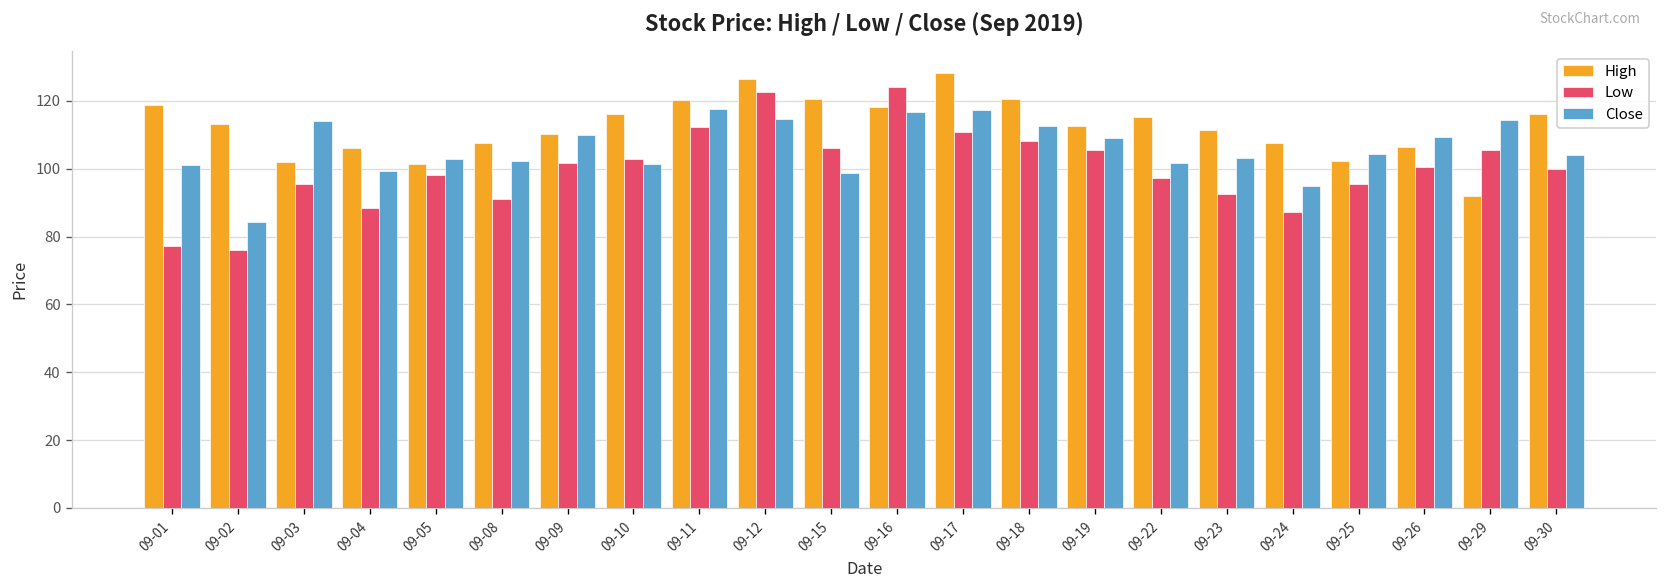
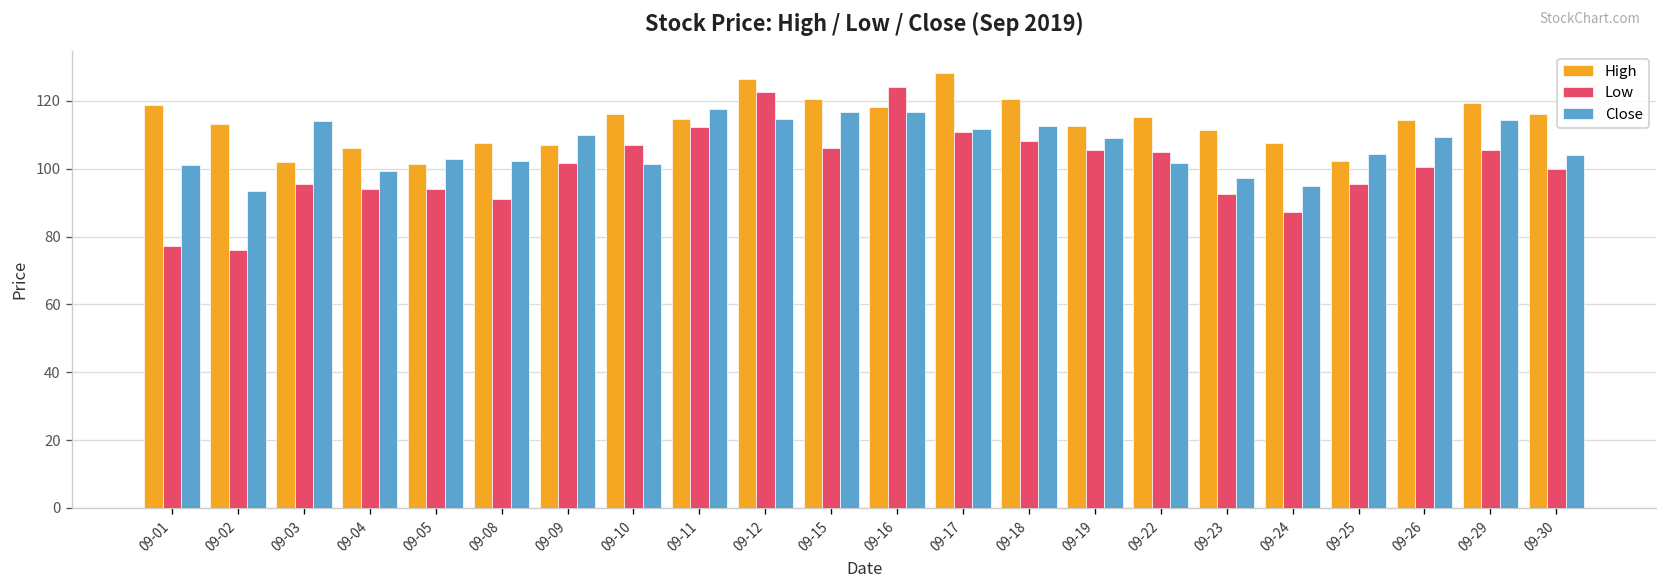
Close, 09-02: 84 -> 93
Low, 09-04: 89 -> 94
Low, 09-05: 98 -> 94
High, 09-09: 110 -> 107
Low, 09-10: 103 -> 107
High, 09-11: 120 -> 115
Close, 09-15: 99 -> 117
Close, 09-17: 117 -> 112
Low, 09-22: 97 -> 105
Close, 09-23: 103 -> 97
High, 09-26: 107 -> 114
High, 09-29: 92 -> 119
